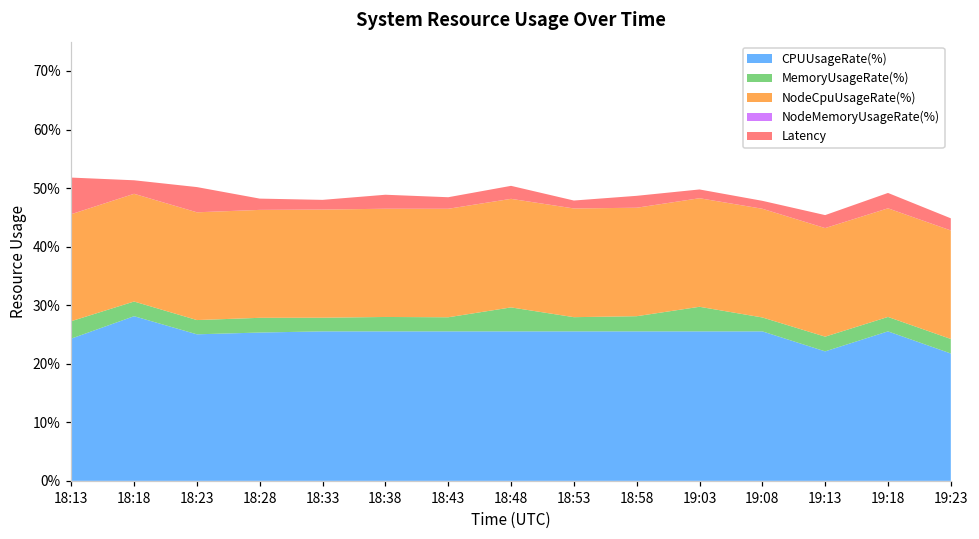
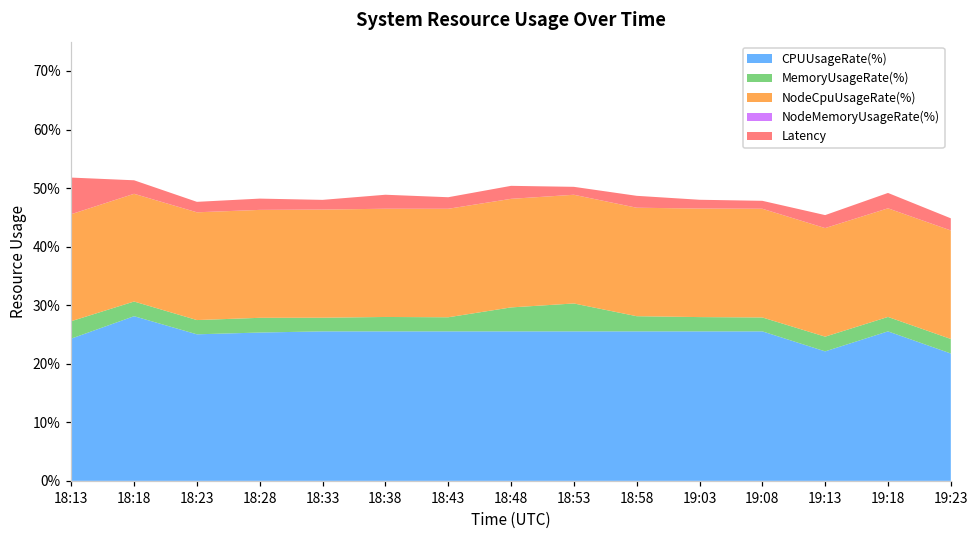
Latency, 18:23: 4% -> 2%
MemoryUsageRate(%), 18:53: 2% -> 5%
MemoryUsageRate(%), 19:03: 4% -> 2%
